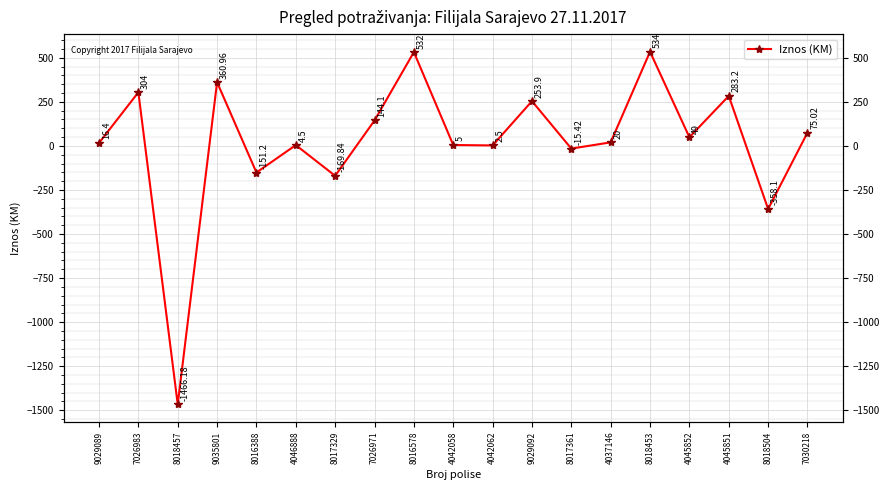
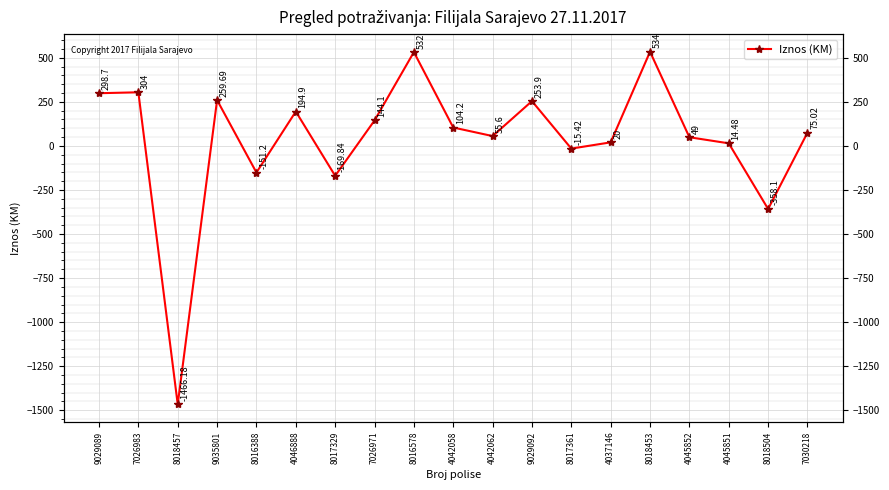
9029089: 16.4 -> 298.7
9035801: 360.96 -> 259.69
4046888: 4.5 -> 194.9
4042058: 5 -> 104.2
4042062: 2.5 -> 55.6
4045851: 283.2 -> 14.48
